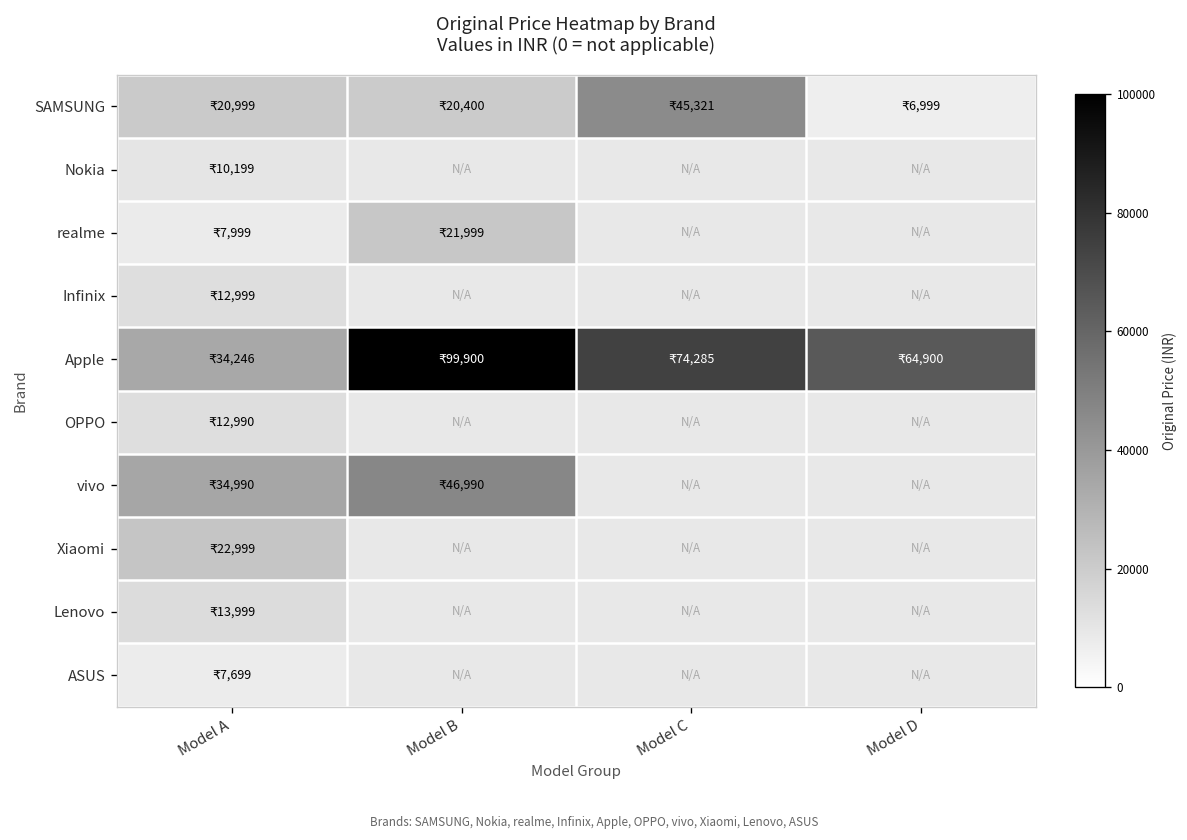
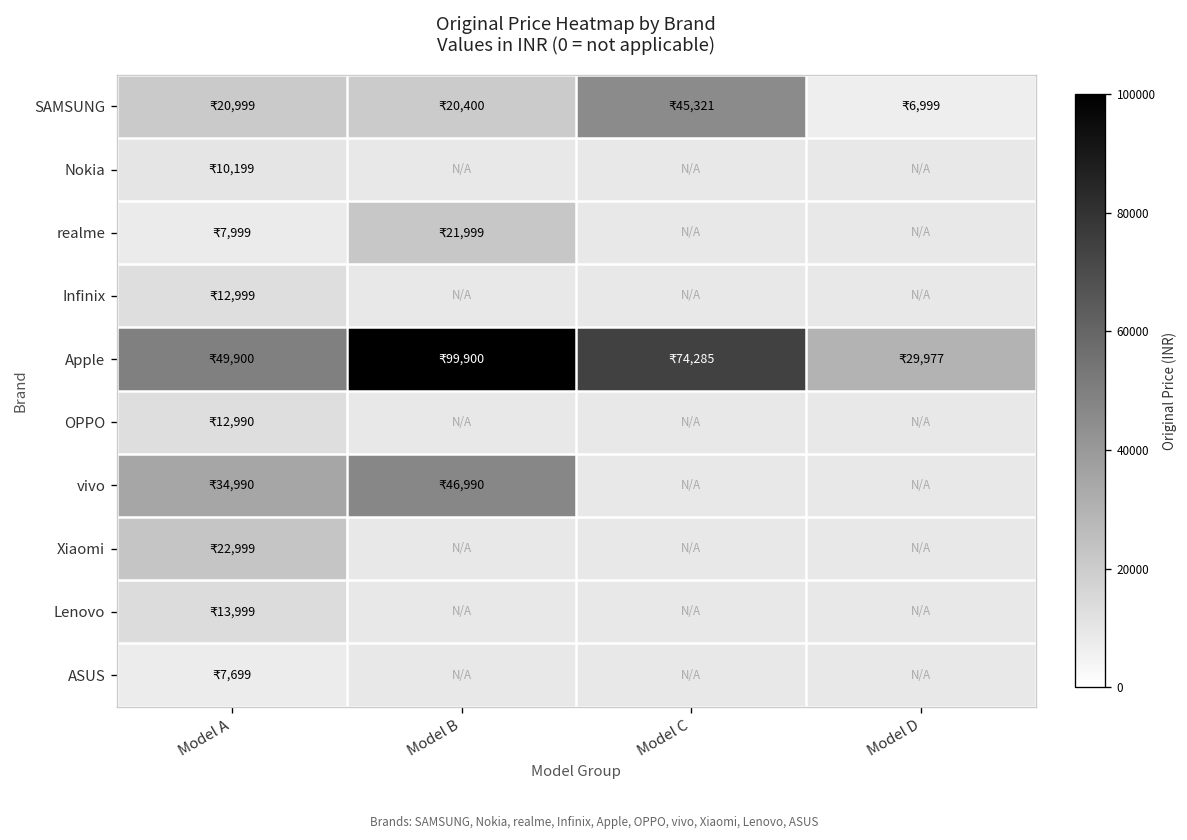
Apple, Model A: 34,246 -> 49,900
Apple, Model D: 64,900 -> 29,977
